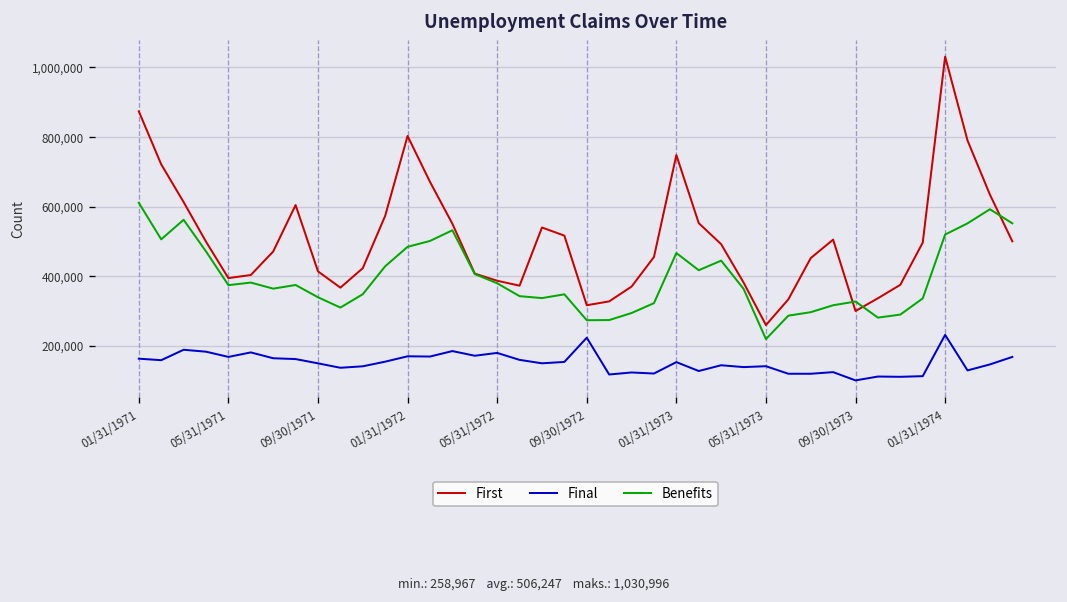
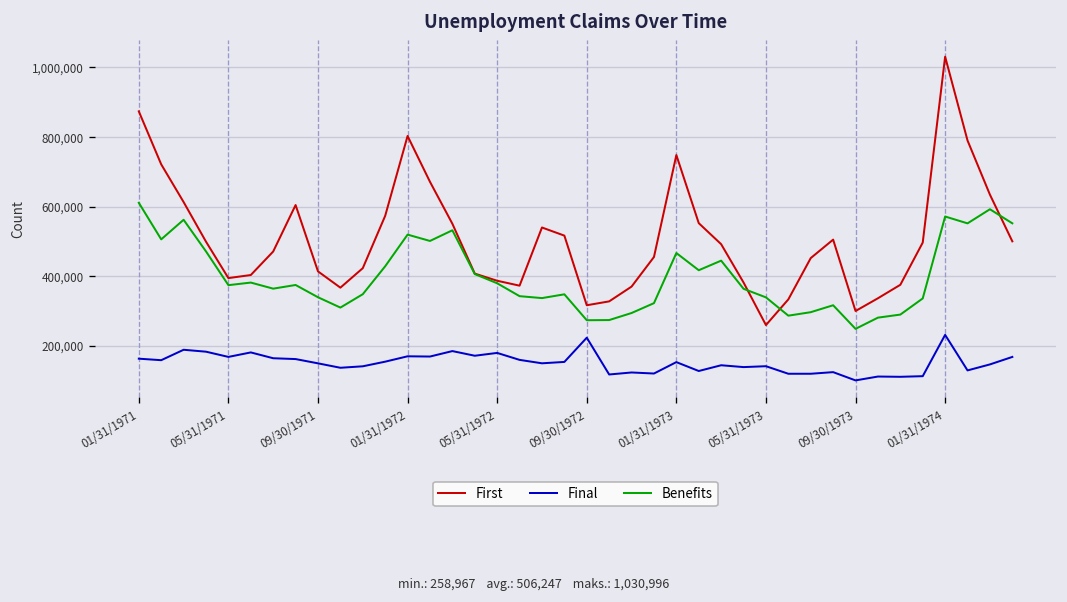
Benefits, 01/31/1972: 480,000 -> 520,000
Benefits, 05/31/1973: 220,000 -> 340,000
Benefits, 09/30/1973: 330,000 -> 250,000
Benefits, 01/31/1974: 520,000 -> 570,000
